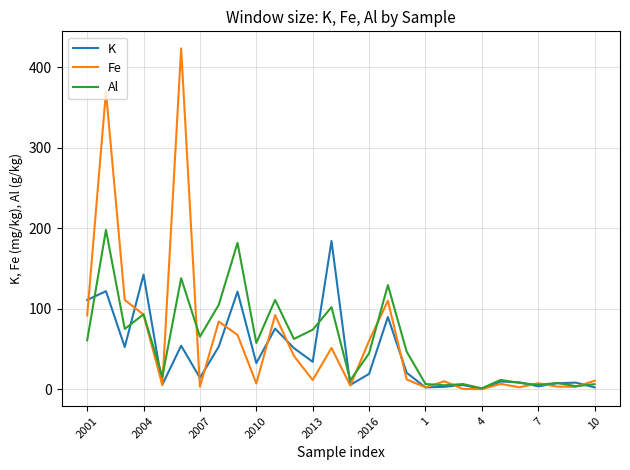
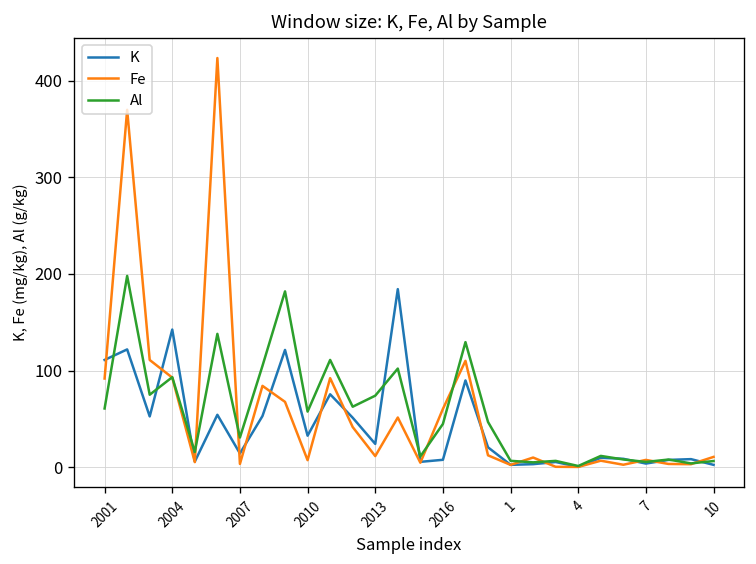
Al, 2007: 70 -> 30
K, 2013: 30 -> 20
K, 2016: 20 -> 10
